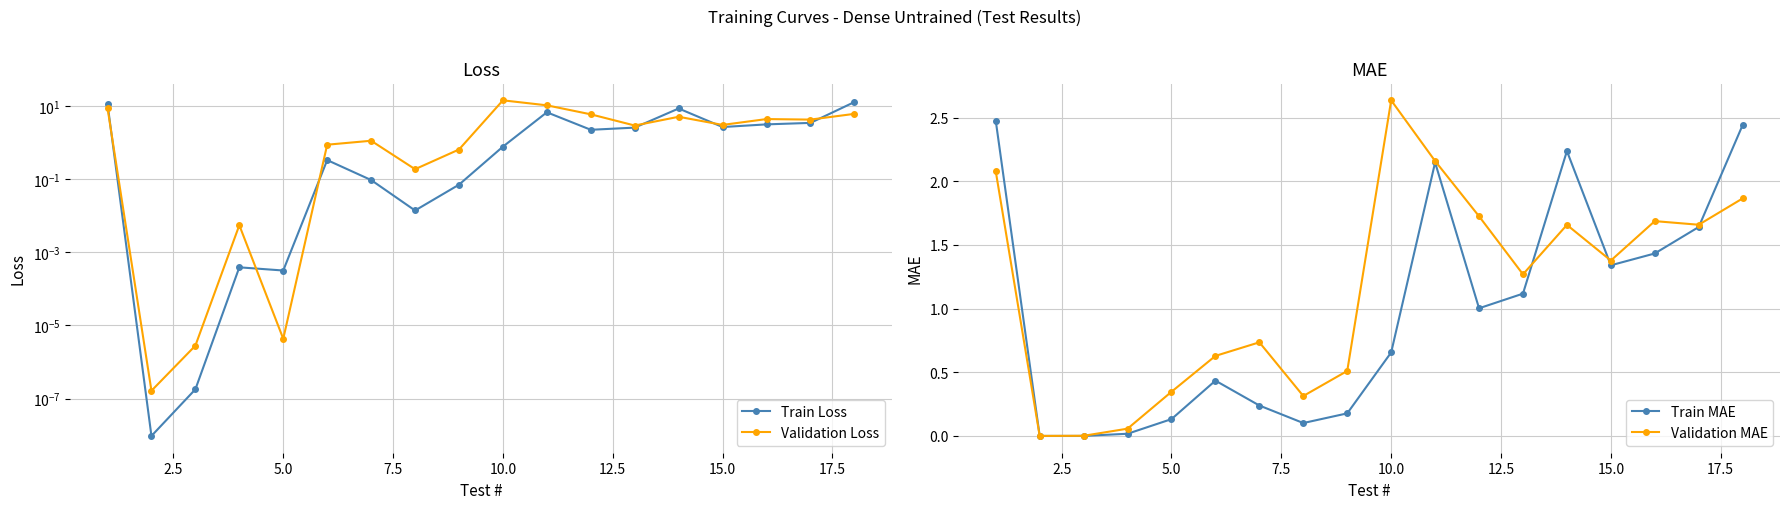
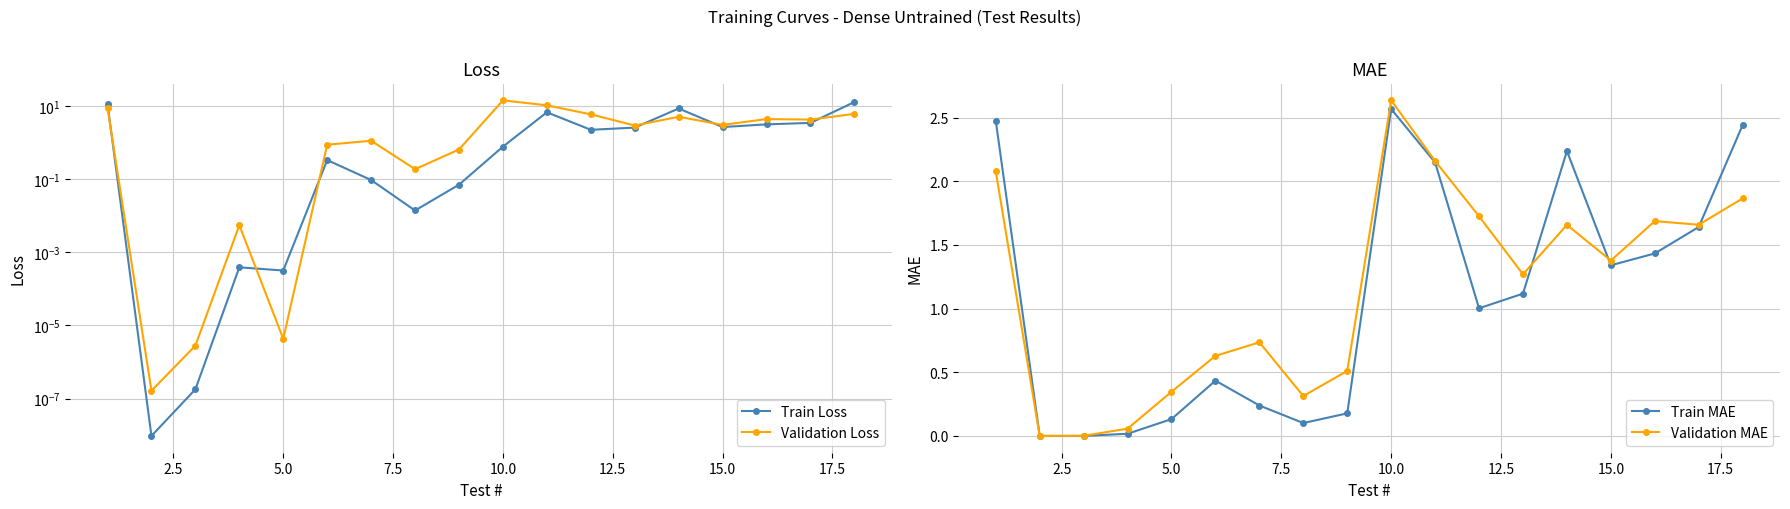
MAE, Train MAE, 10.0: 0.66 -> 2.57
